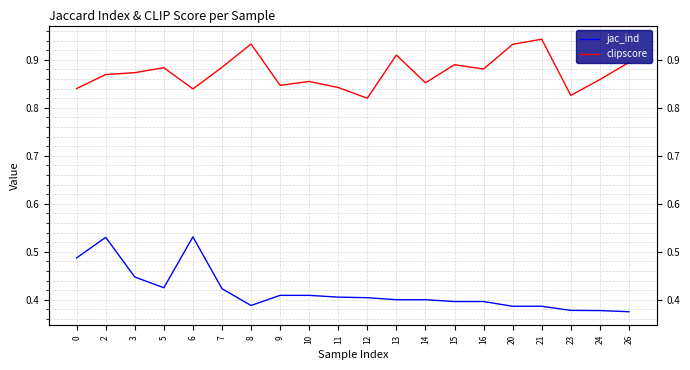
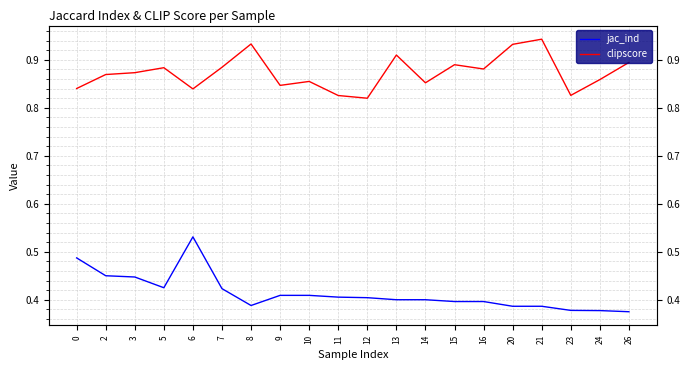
jac_ind, 2: 0.53 -> 0.45
clipscore, 11: 0.84 -> 0.83
